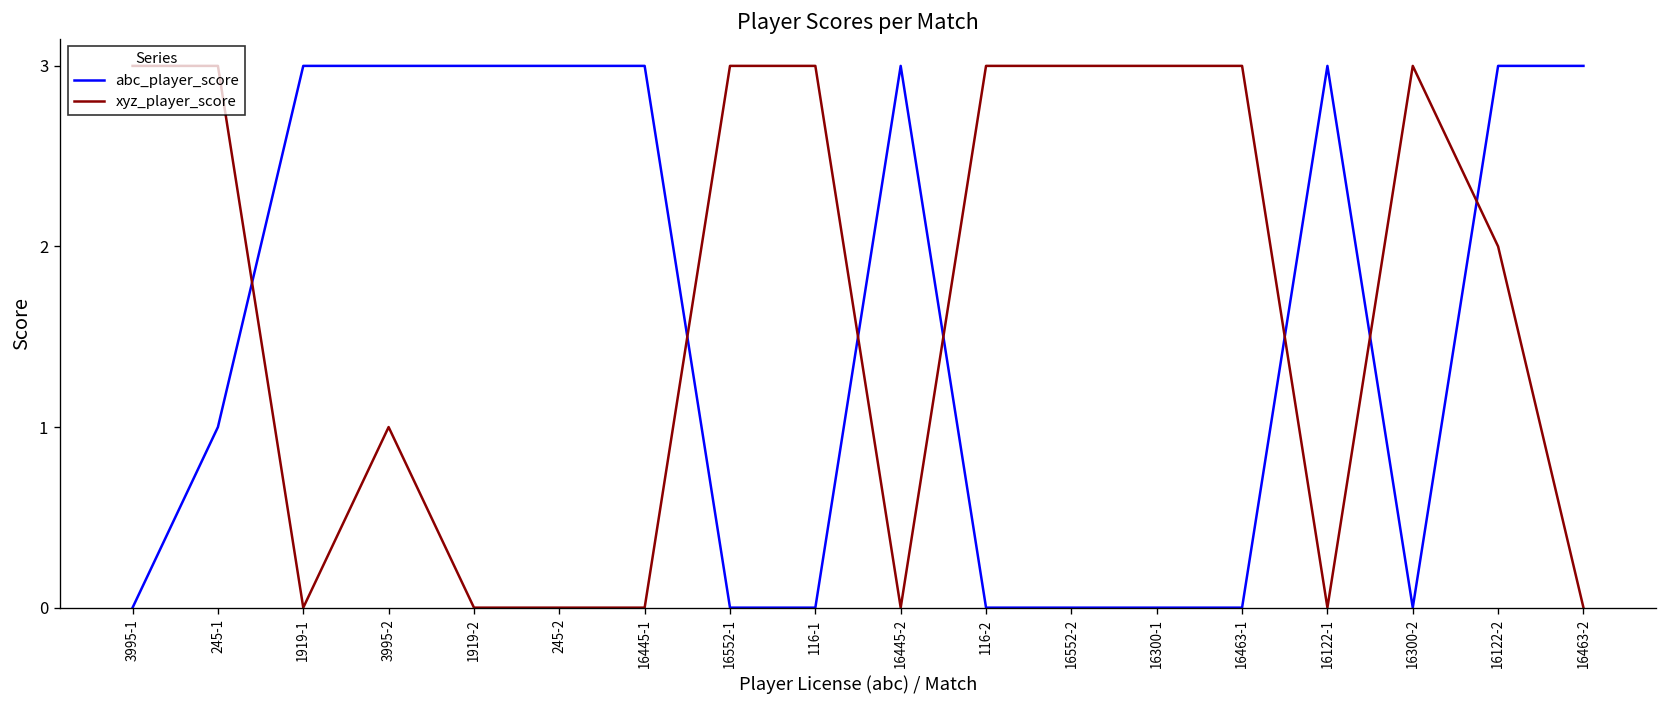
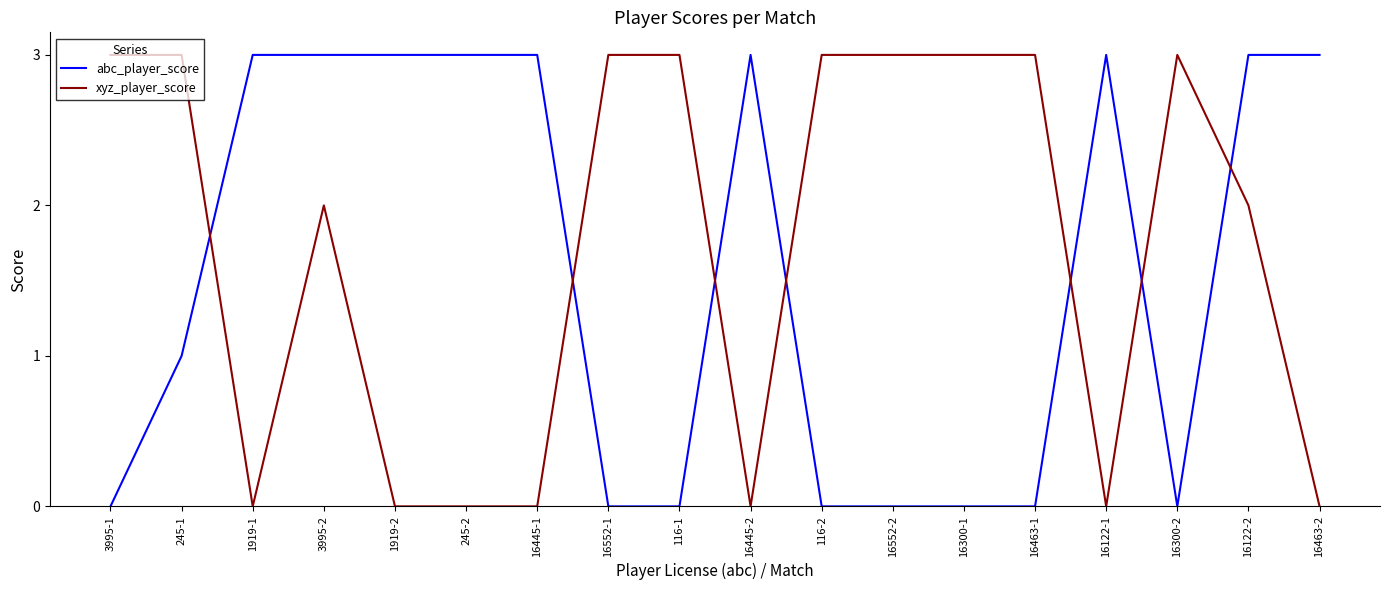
xyz_player_score, 3995-2: 1 -> 2
